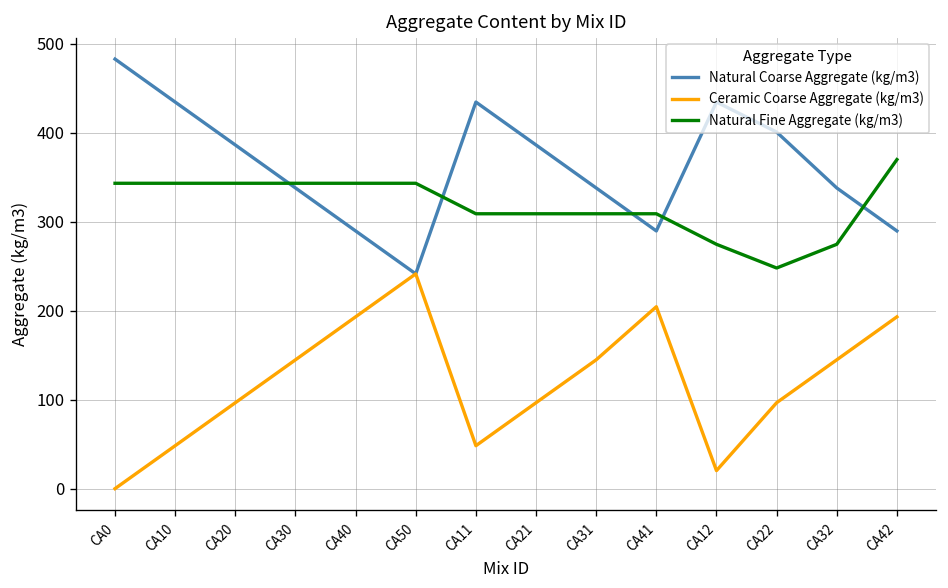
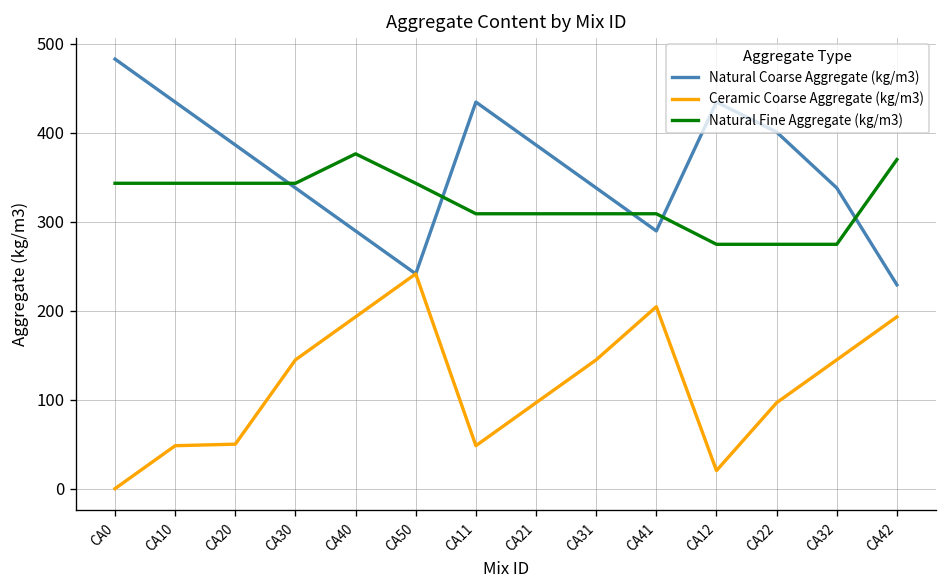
Ceramic Coarse Aggregate (kg/m3), CA20: 100 -> 50
Natural Fine Aggregate (kg/m3), CA40: 340 -> 380
Natural Fine Aggregate (kg/m3), CA22: 250 -> 270
Natural Coarse Aggregate (kg/m3), CA42: 290 -> 230
